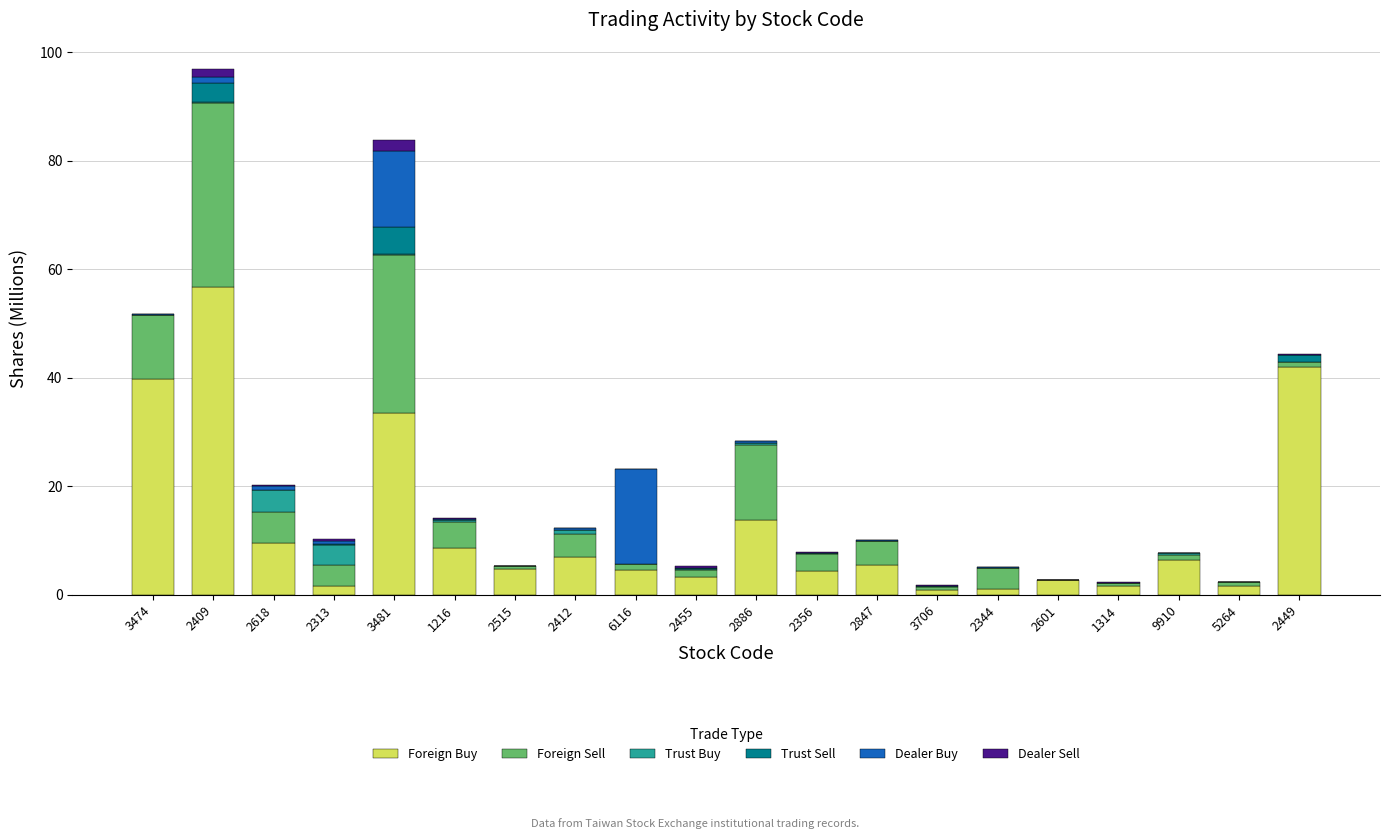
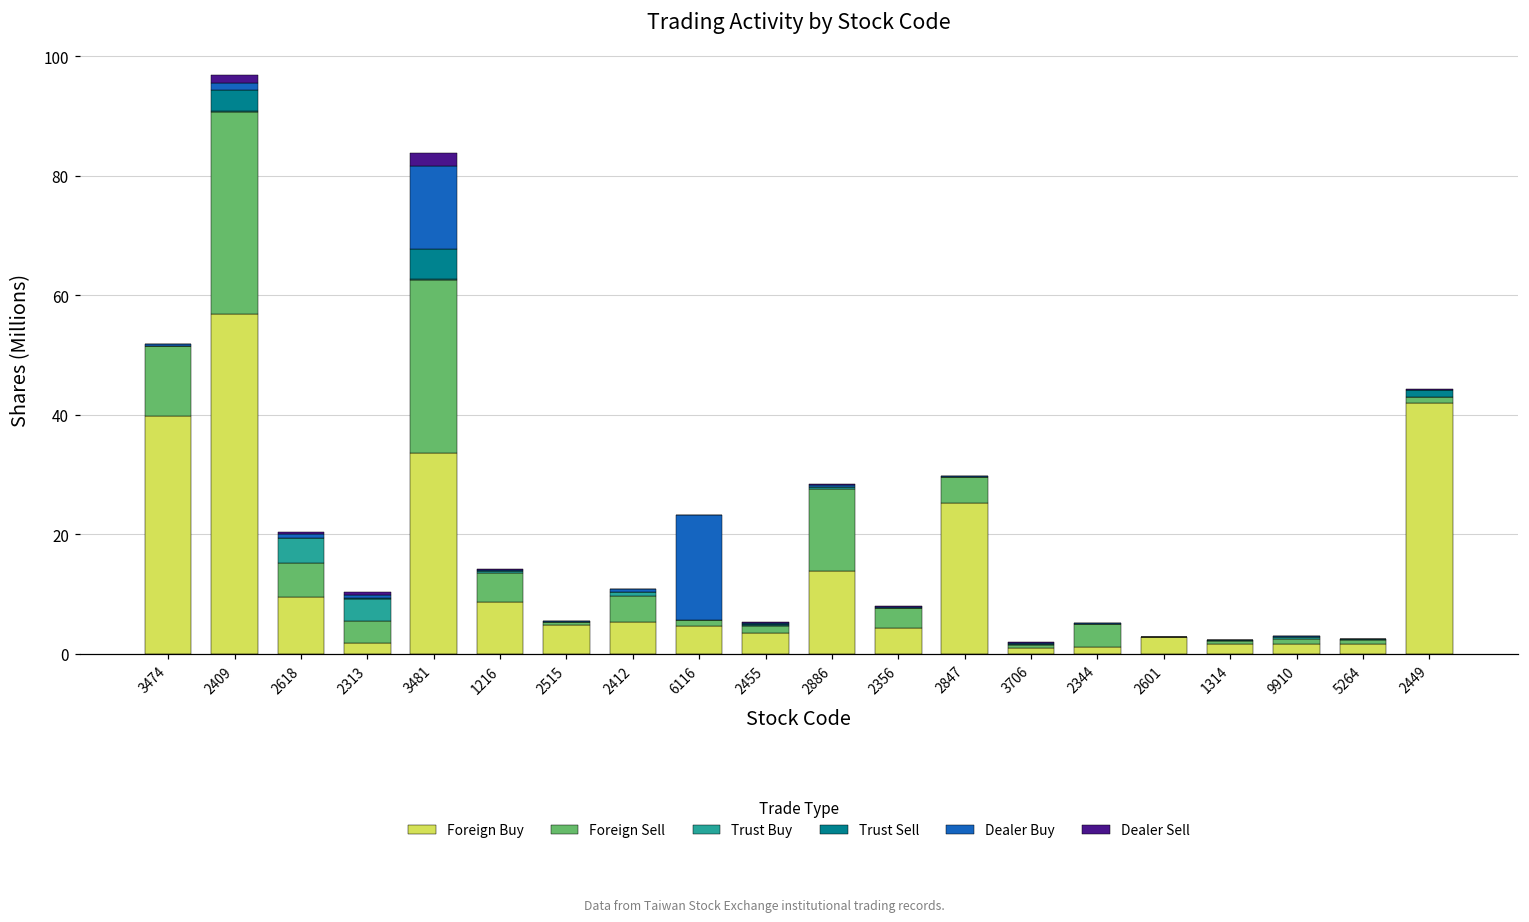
Foreign Buy, 2412: 7 -> 5
Foreign Buy, 2847: 6 -> 25
Foreign Buy, 9910: 6 -> 2
